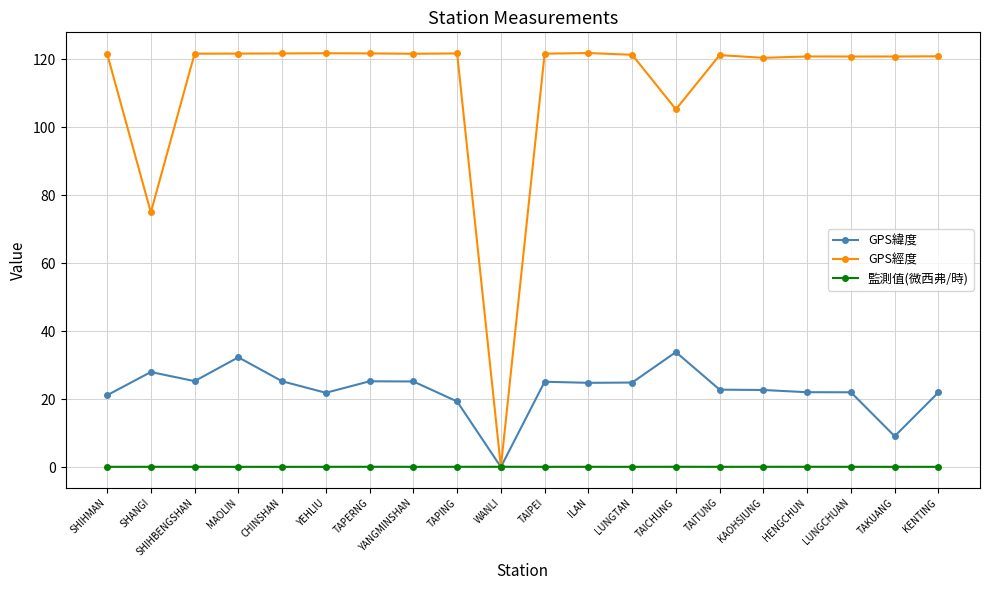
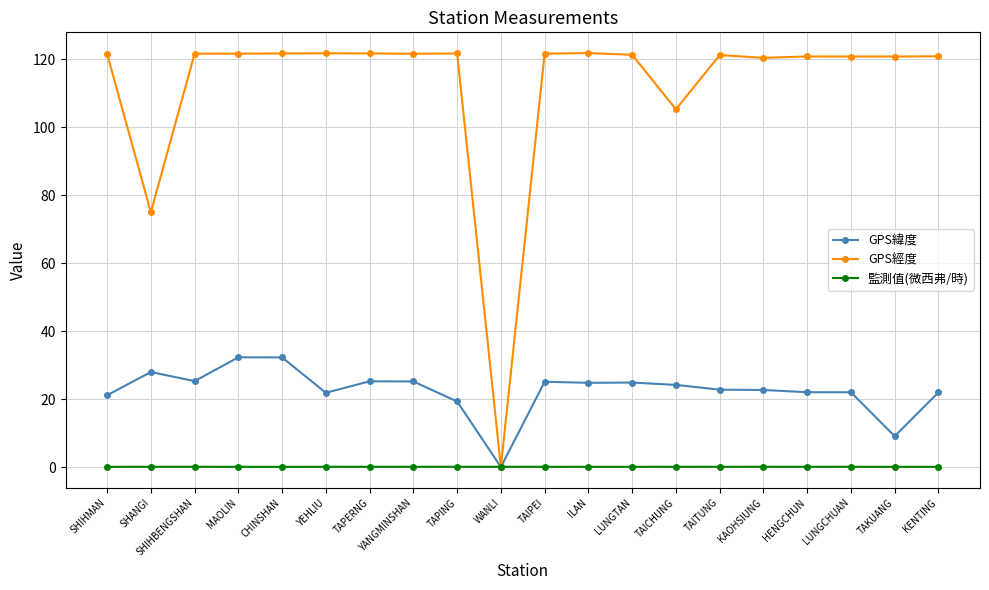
GPS緯度, CHINSHAN: 25 -> 32
GPS緯度, TAICHUNG: 34 -> 24
